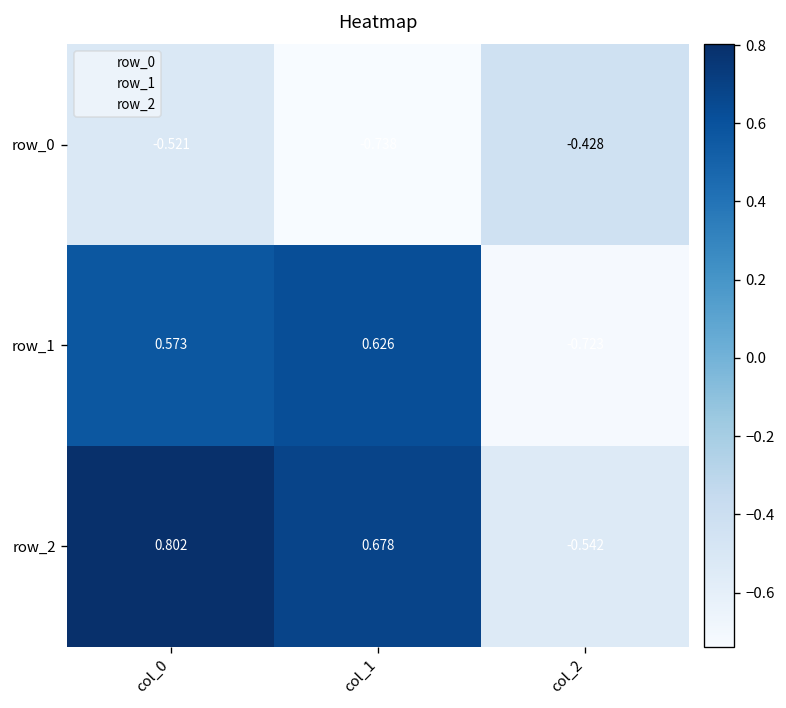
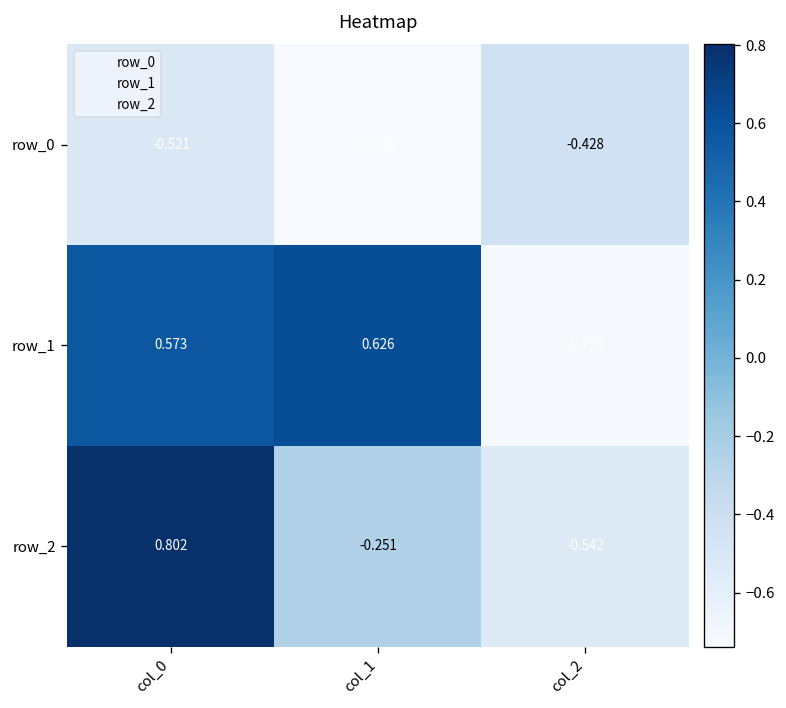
row_2, col_1: 0.678 -> -0.251
